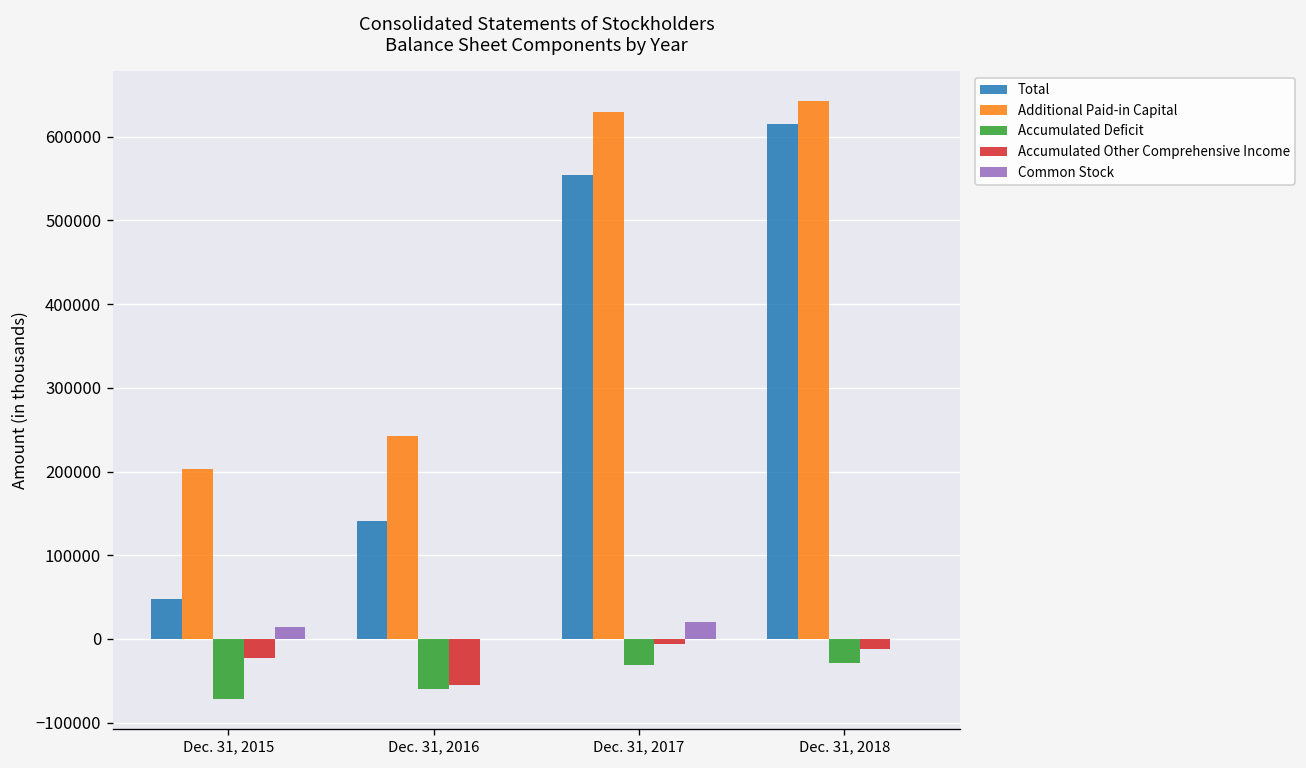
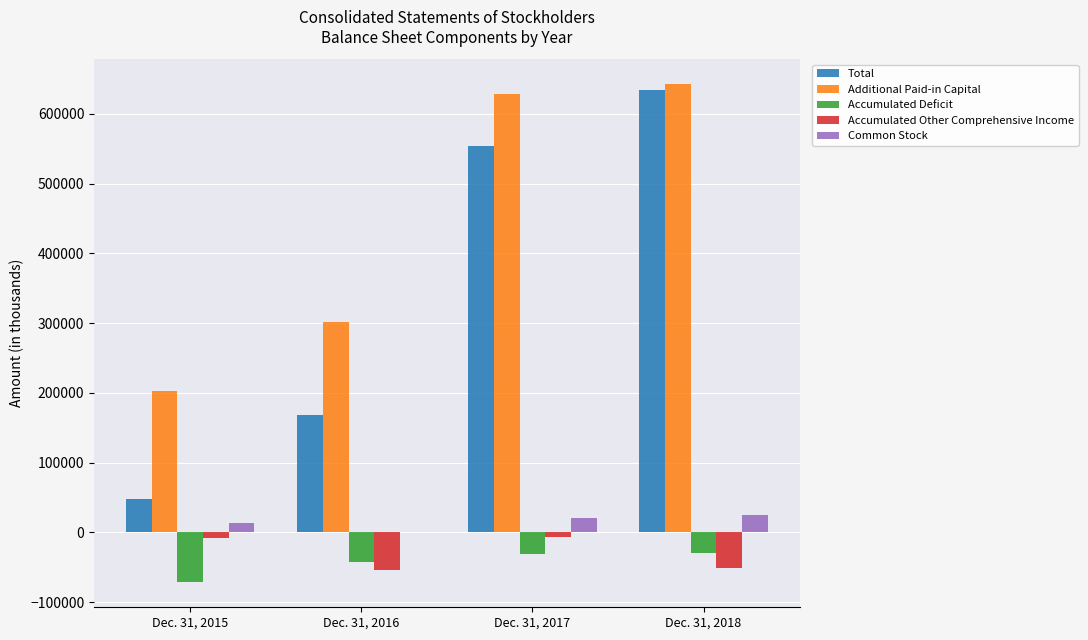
Accumulated Other Comprehensive Income, Dec. 31, 2015: -20000 -> -10000
Total, Dec. 31, 2016: 140000 -> 170000
Additional Paid-in Capital, Dec. 31, 2016: 240000 -> 300000
Accumulated Deficit, Dec. 31, 2016: -60000 -> -40000
Total, Dec. 31, 2018: 620000 -> 630000
Accumulated Other Comprehensive Income, Dec. 31, 2018: -10000 -> -50000
Common Stock, Dec. 31, 2018: 0 -> 30000
